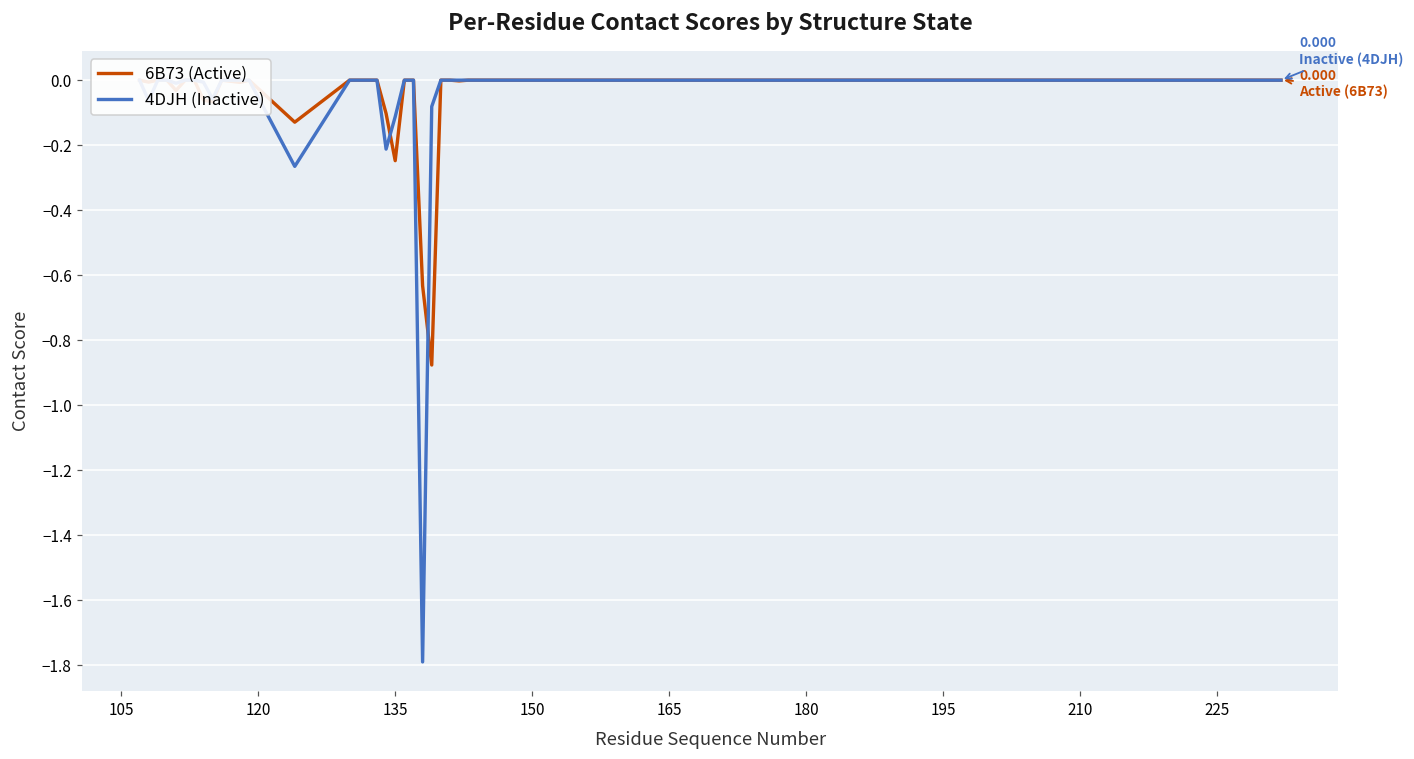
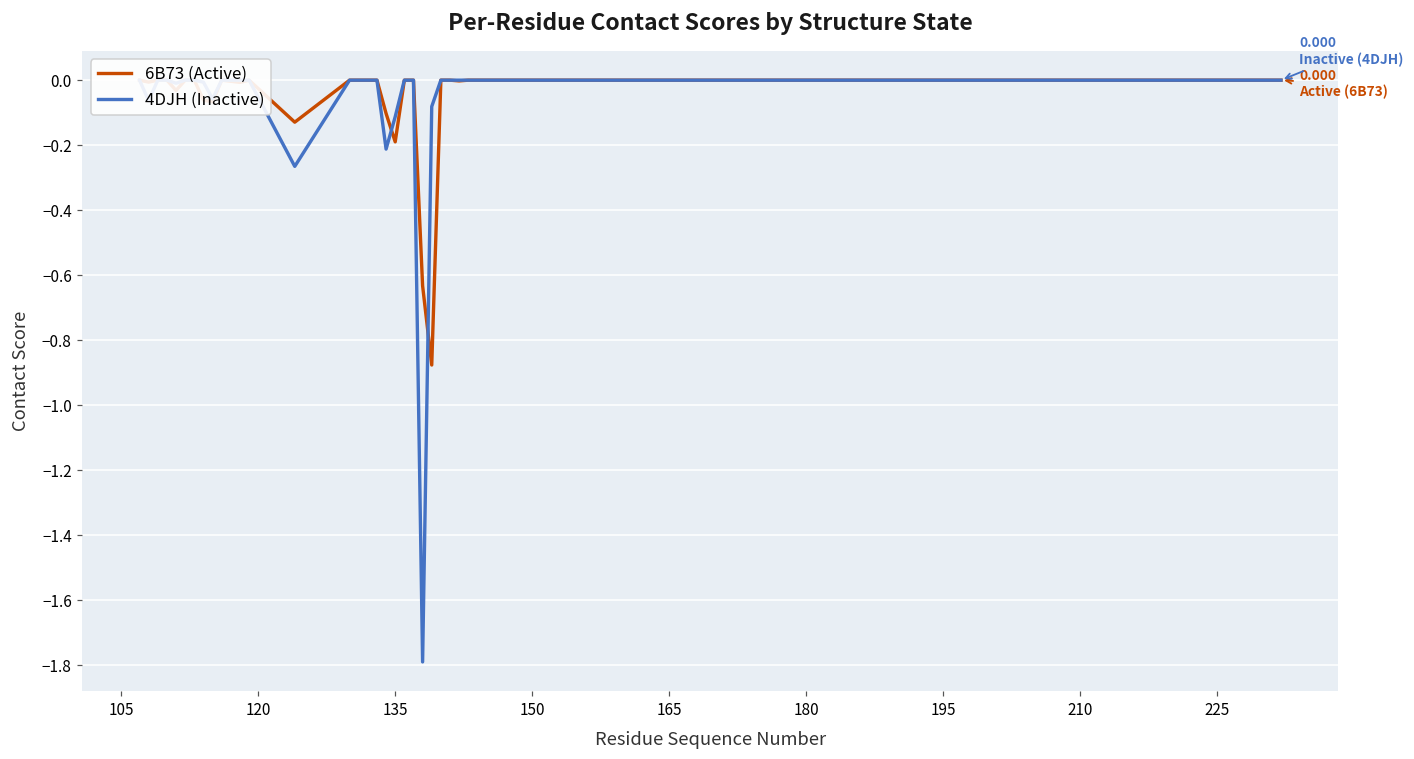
6B73 (Active), 135: -0.25 -> -0.19
